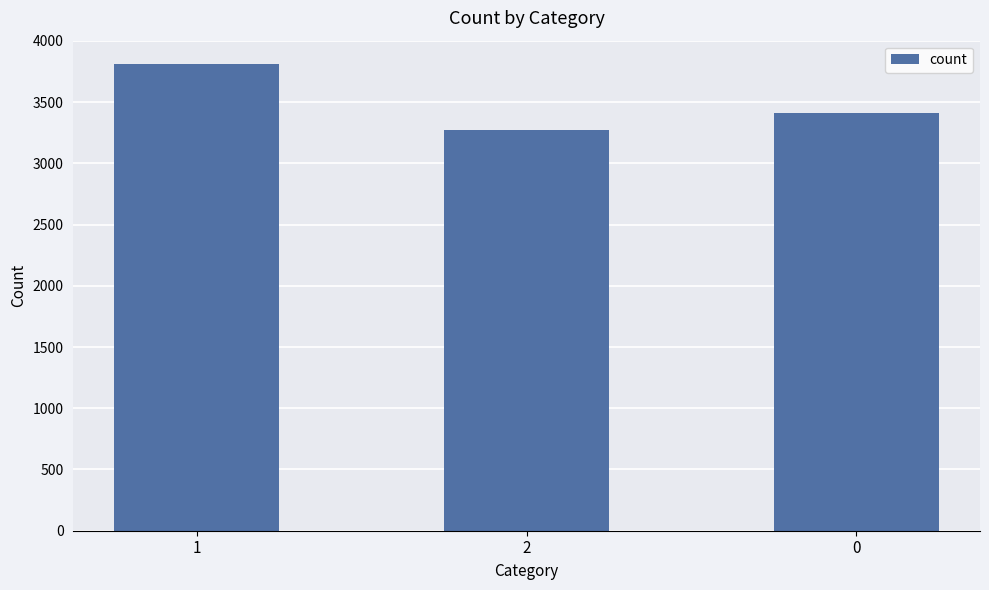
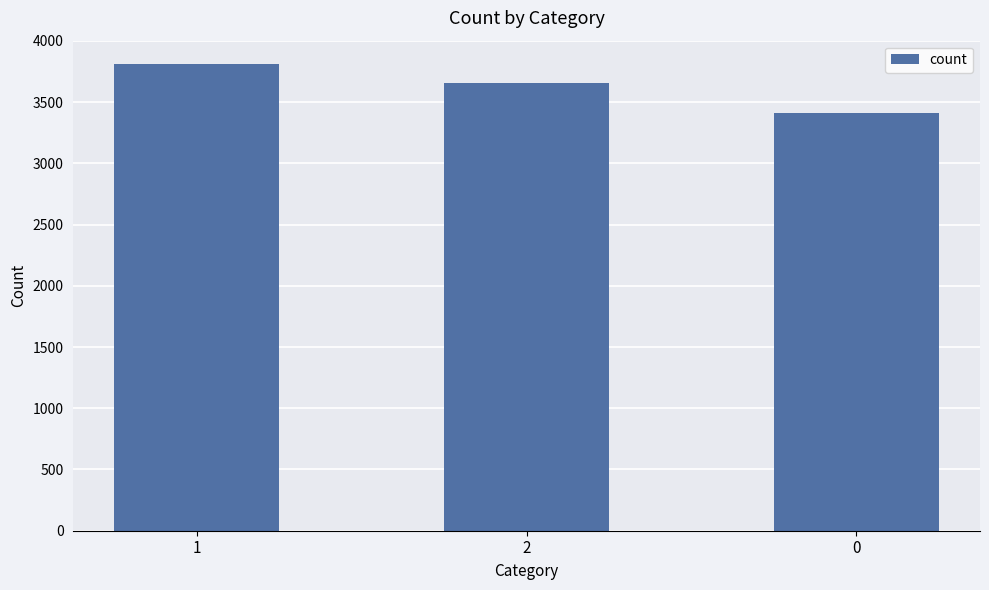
2: 3270 -> 3660
